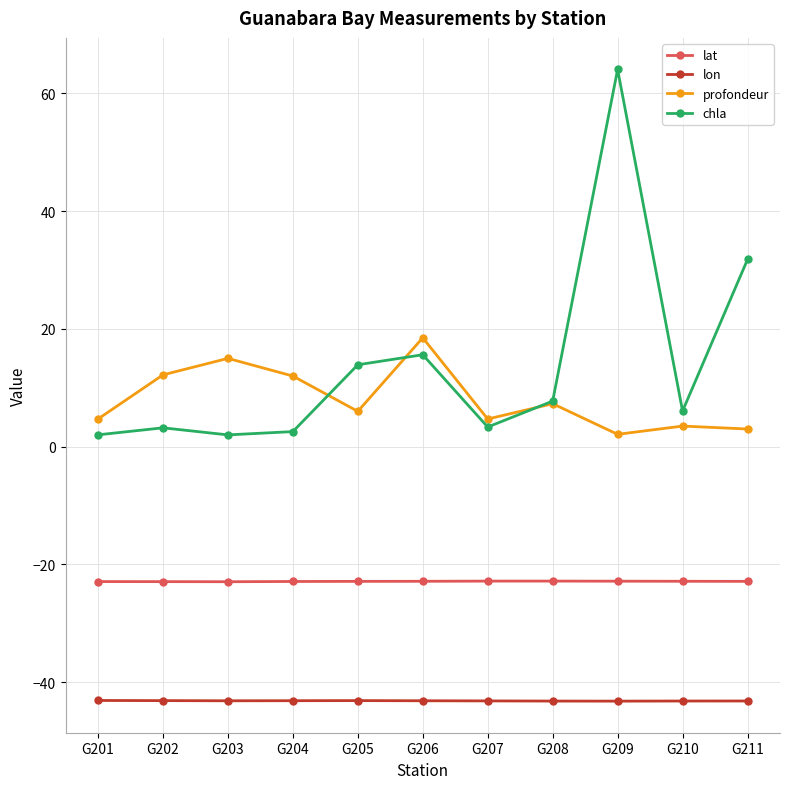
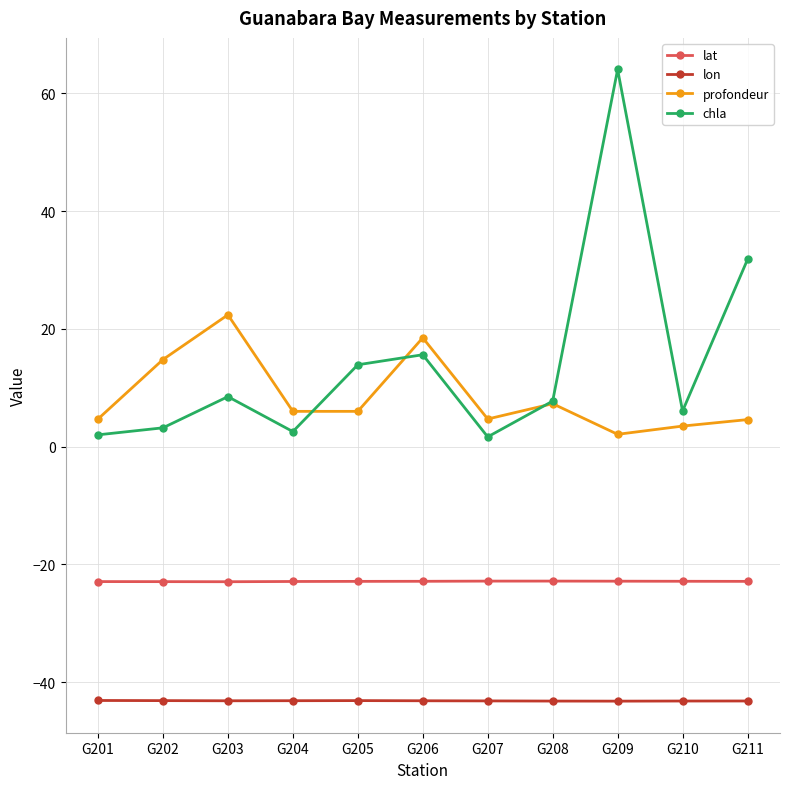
profondeur, G202: 12 -> 15
profondeur, G203: 15 -> 22
chla, G203: 2 -> 8
profondeur, G204: 12 -> 6
chla, G207: 3 -> 2
profondeur, G211: 3 -> 5
